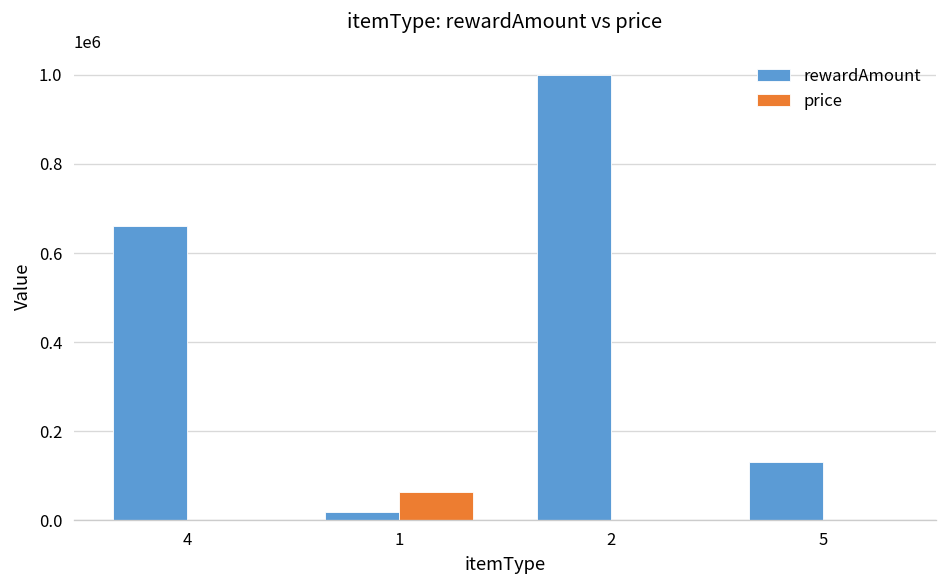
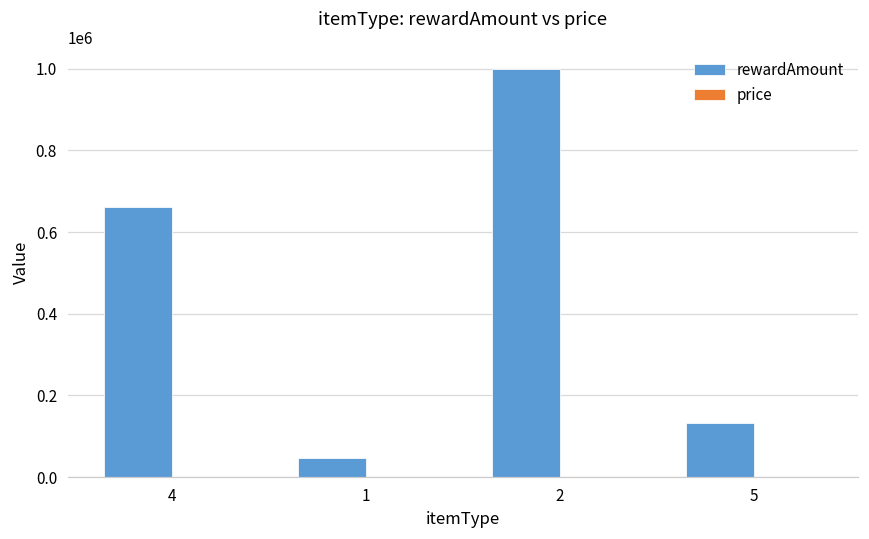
rewardAmount, 1: 20000 -> 50000
price, 1: 60000 -> 0
